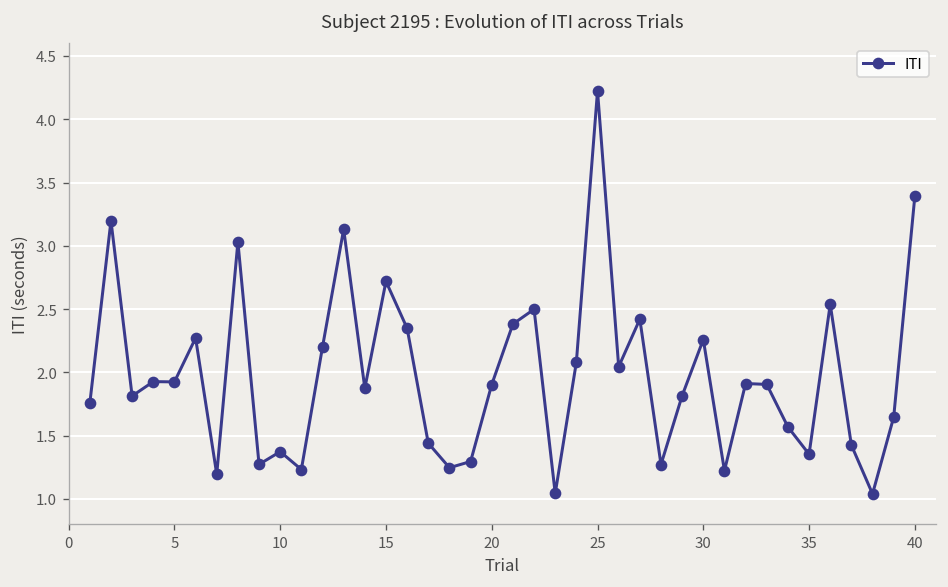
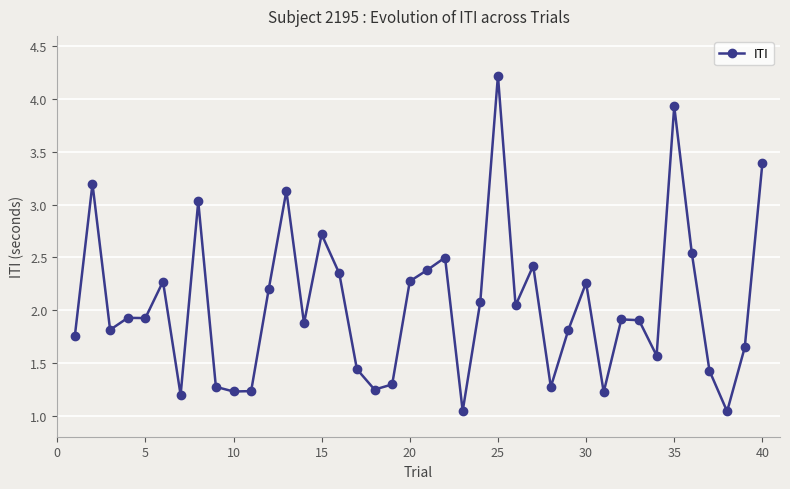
10: 1.37 -> 1.23
20: 1.90 -> 2.27
35: 1.35 -> 3.93
